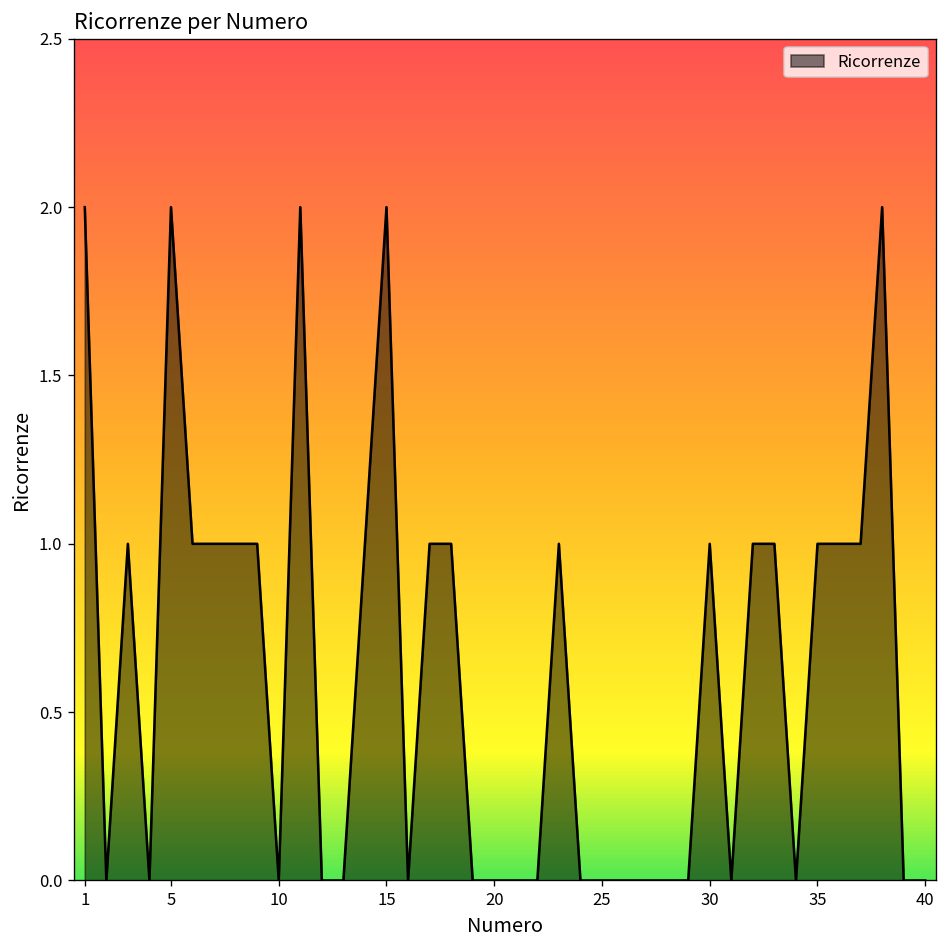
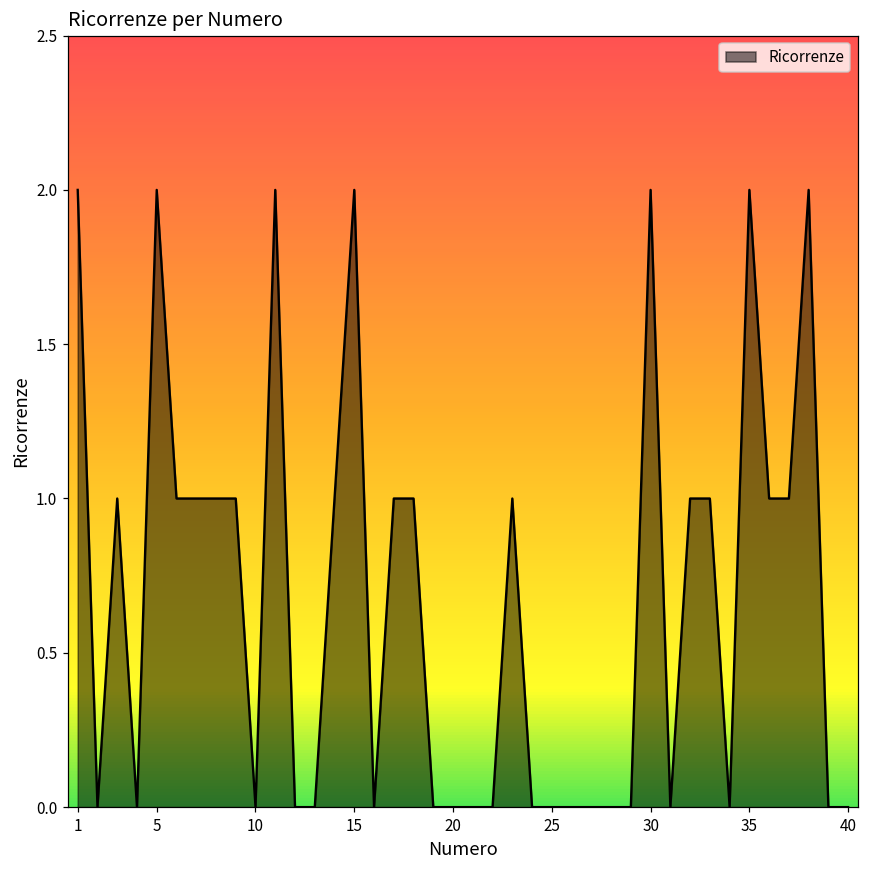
30: 1 -> 2
35: 1 -> 2
